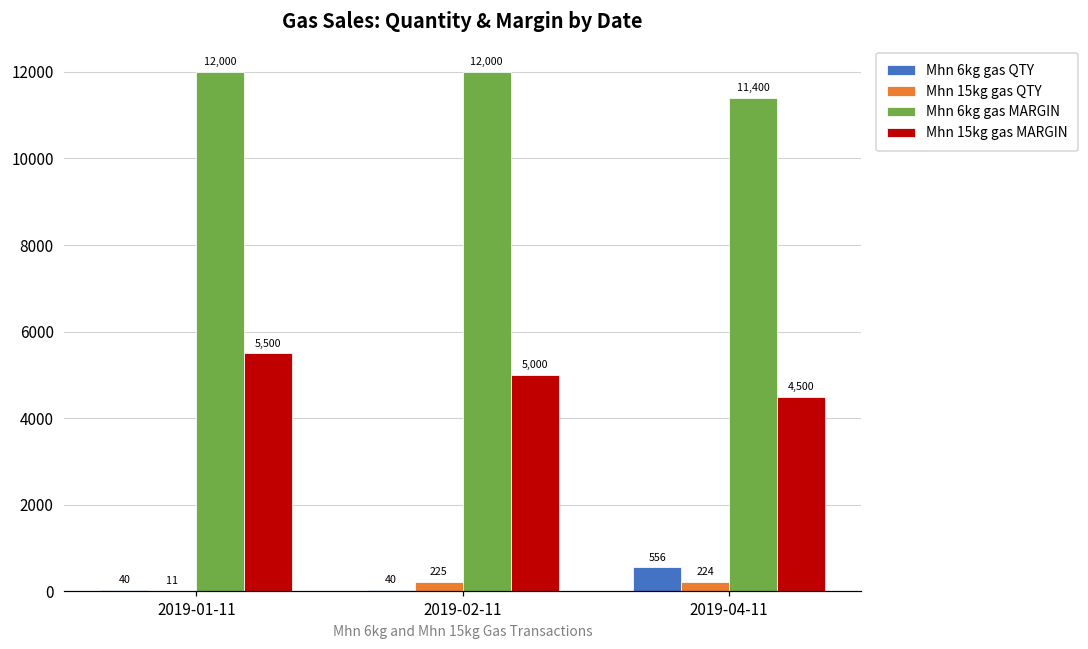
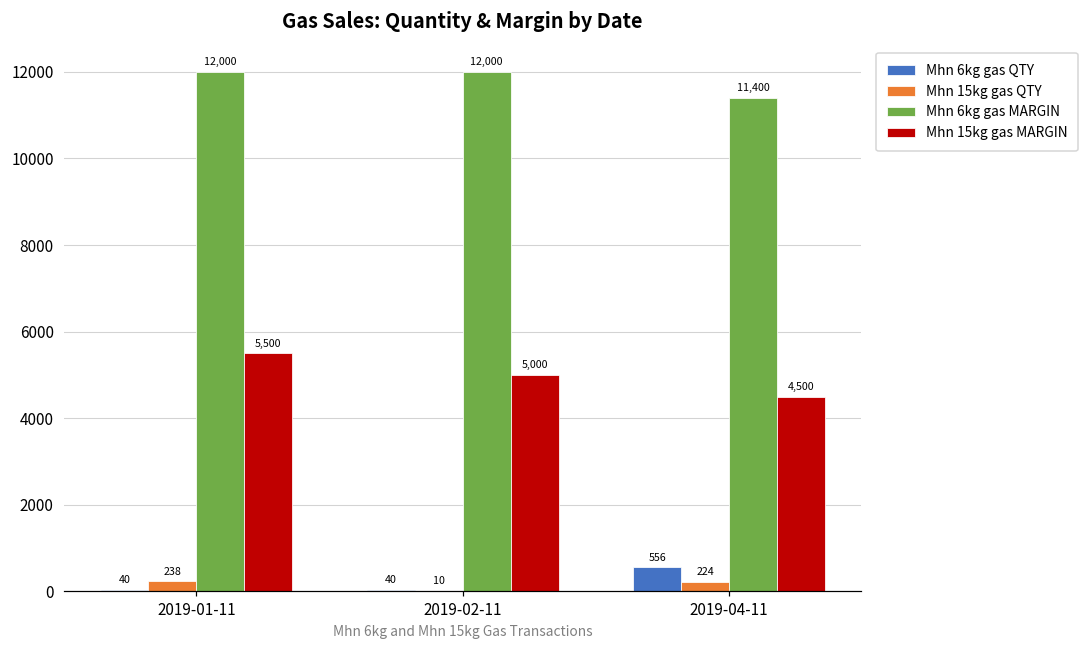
Mhn 15kg gas QTY, 2019-01-11: 11 -> 238
Mhn 15kg gas QTY, 2019-02-11: 225 -> 10
